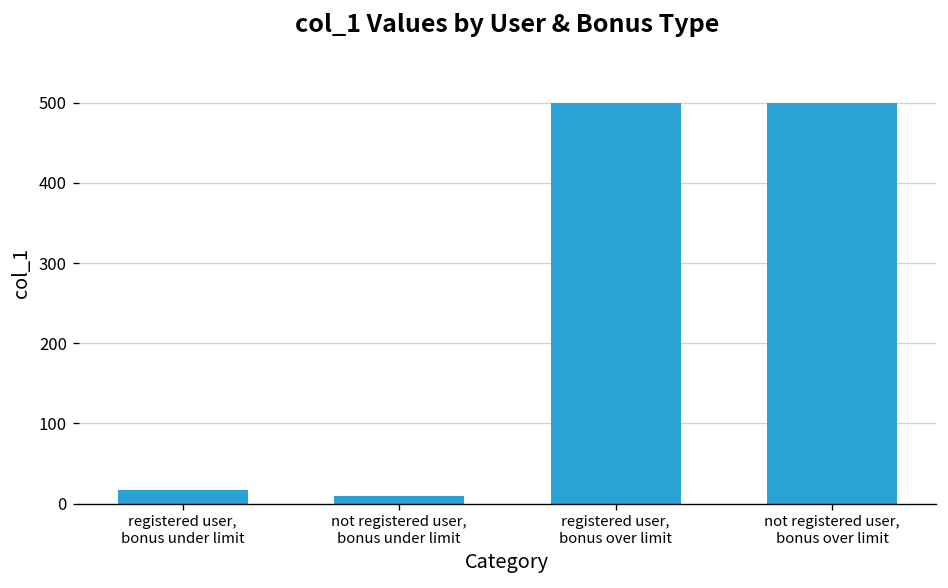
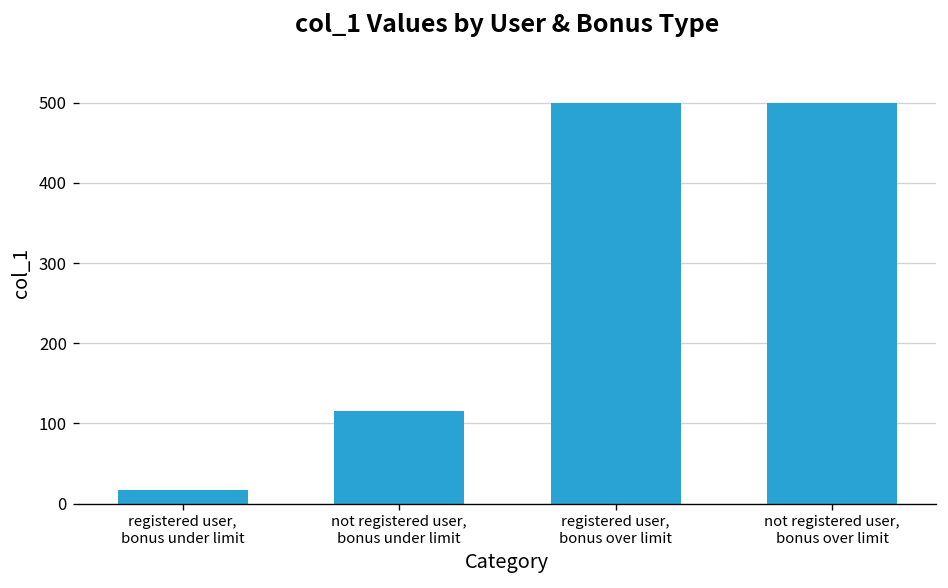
not registered user, bonus under limit: 10 -> 120
